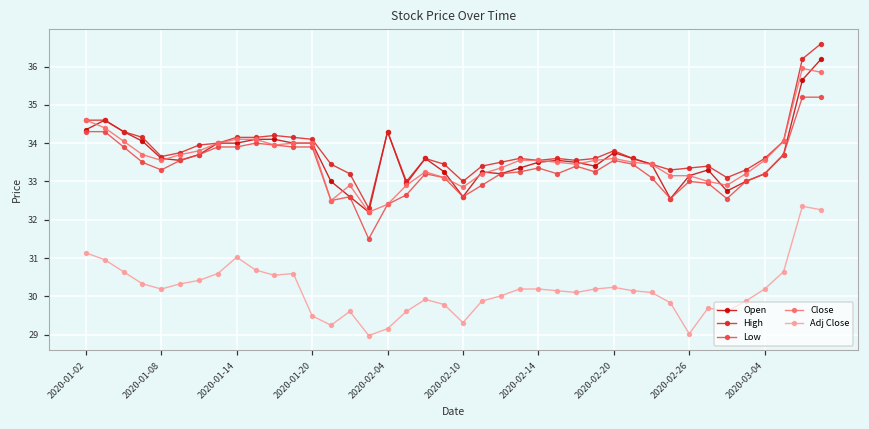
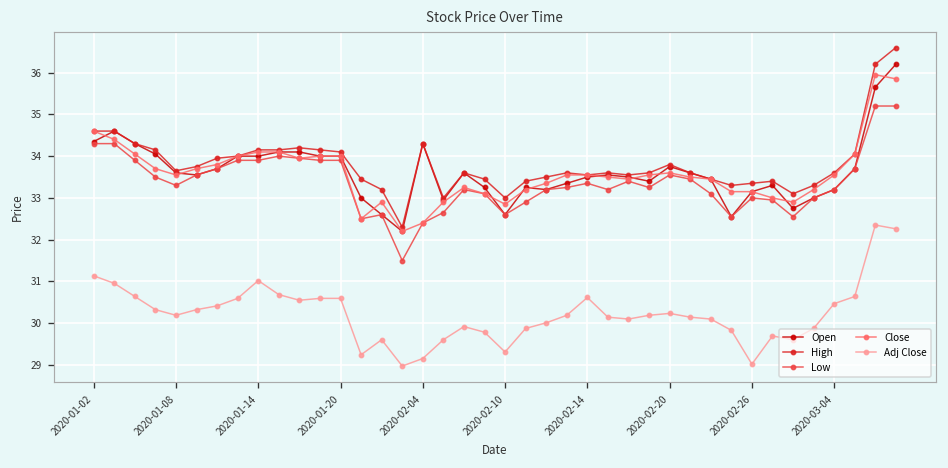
Adj Close, 2020-01-20: 29.5 -> 30.6
Adj Close, 2020-02-14: 30.2 -> 30.6
Adj Close, 2020-03-04: 30.2 -> 30.5
